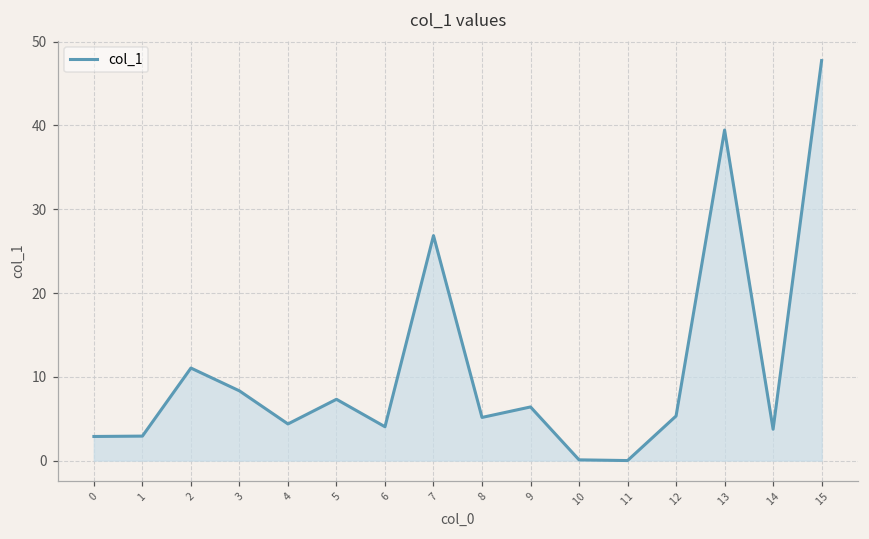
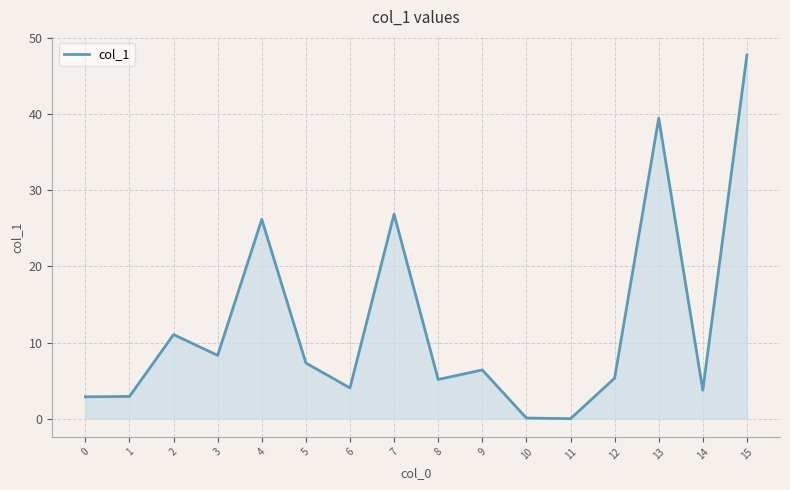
4: 4 -> 26
